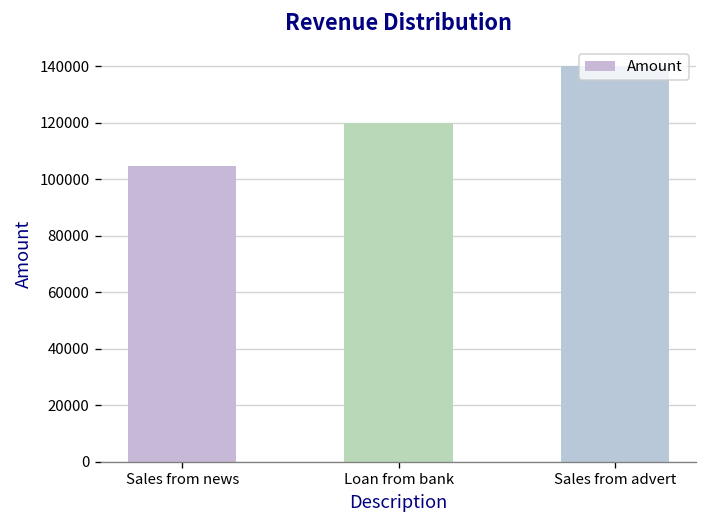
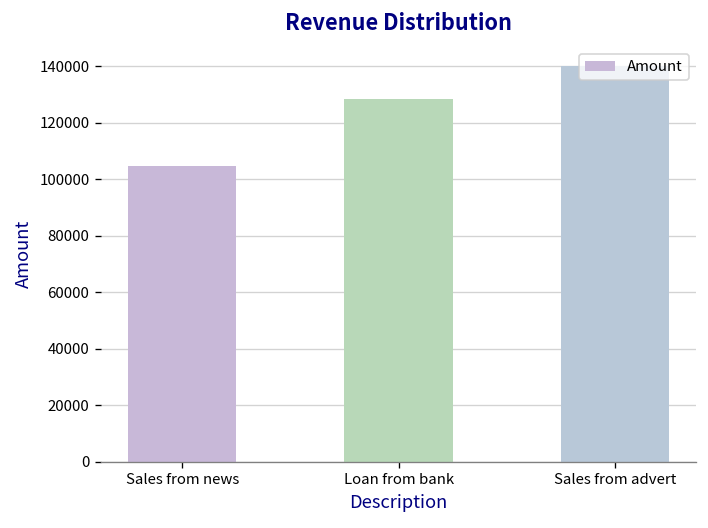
Loan from bank: 120000 -> 129000
